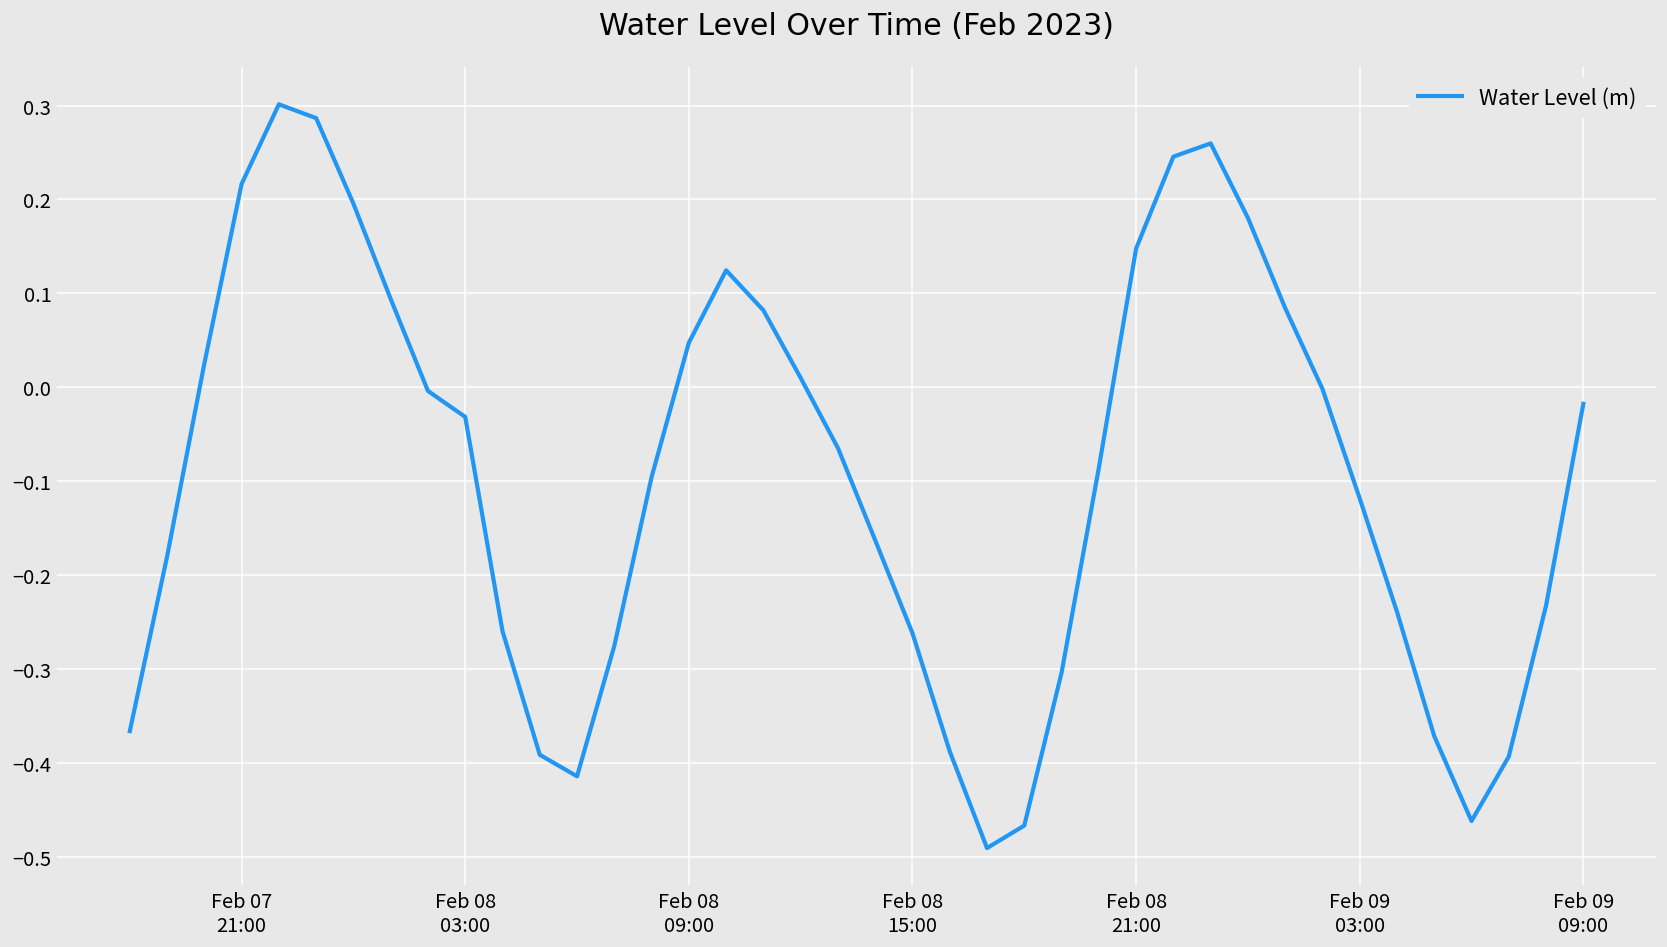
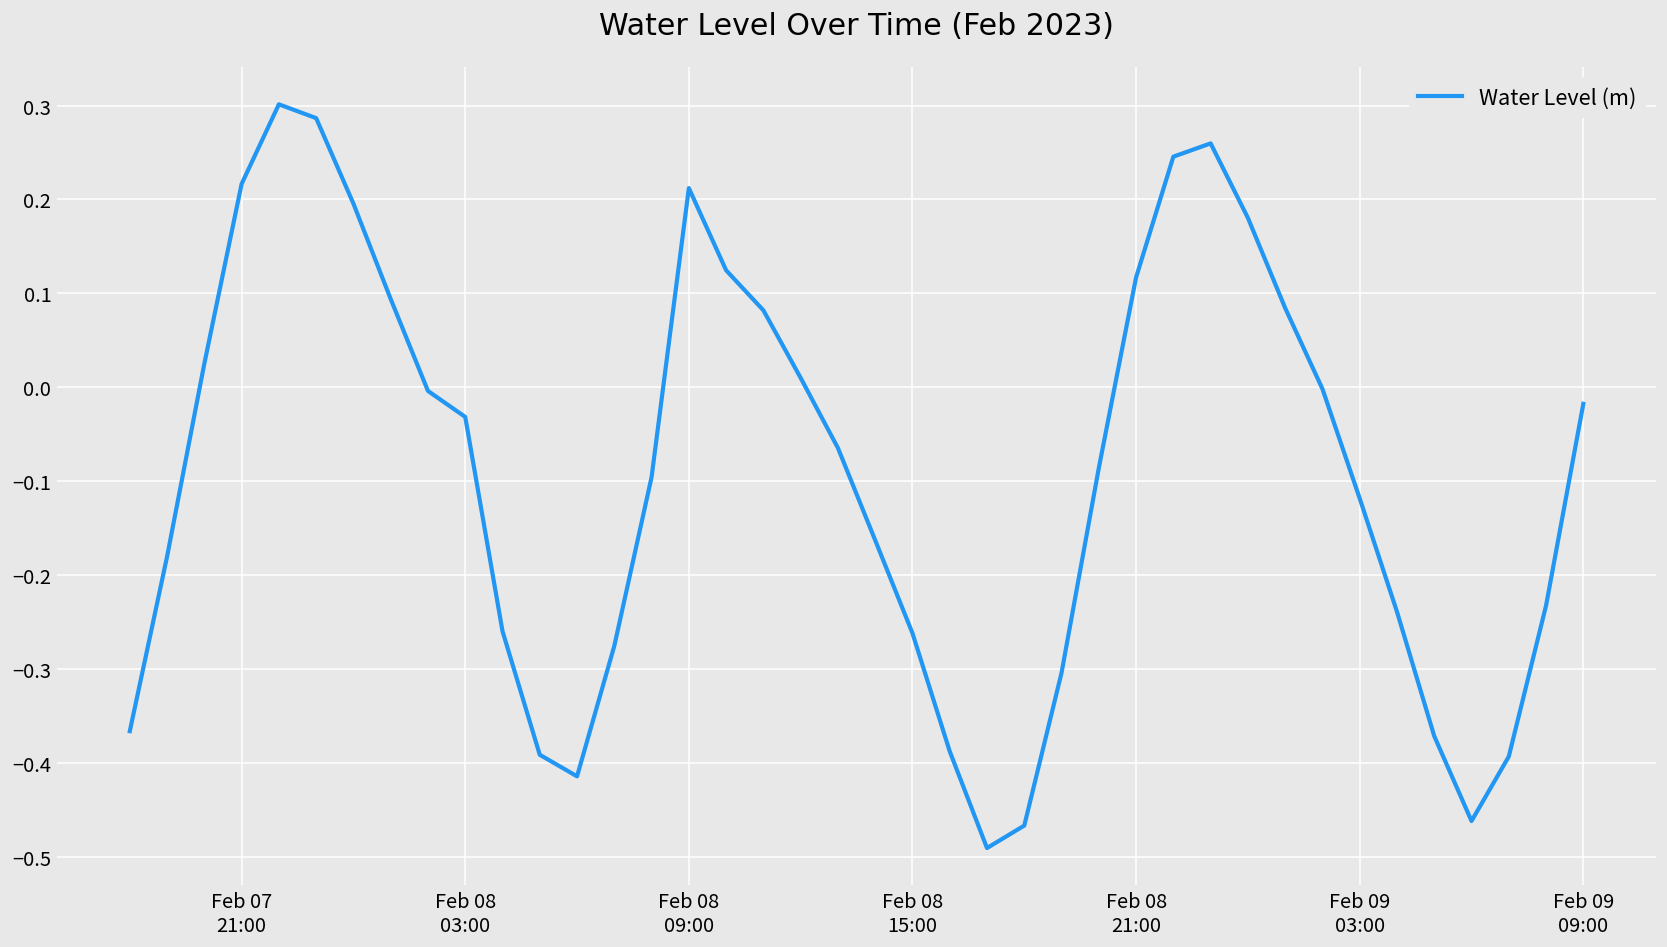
Feb 08 09:00: 0.05 -> 0.21
Feb 08 21:00: 0.15 -> 0.12
